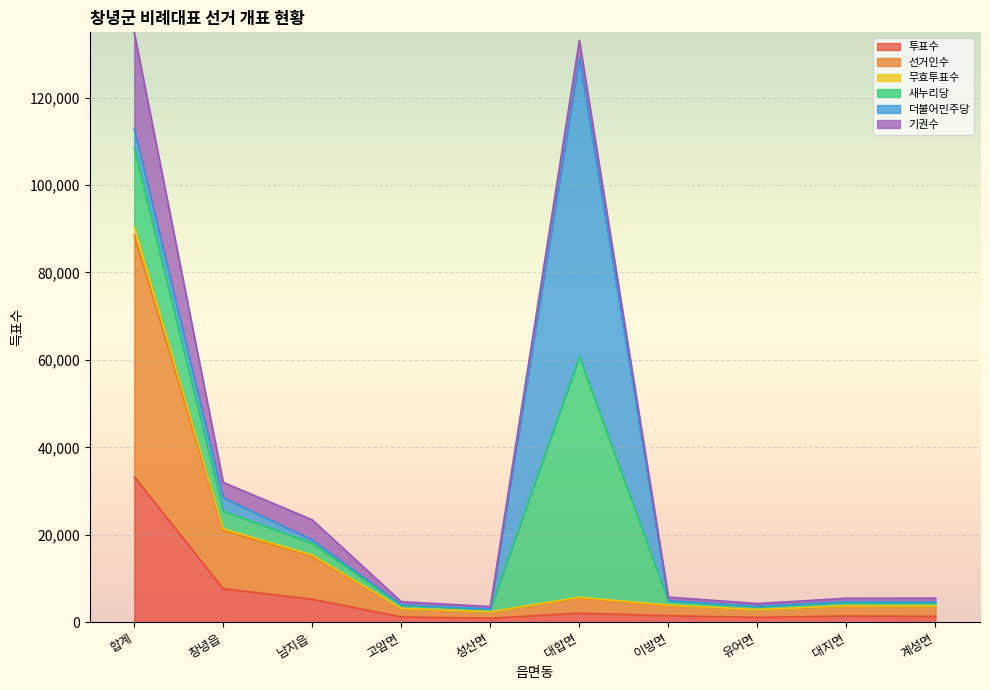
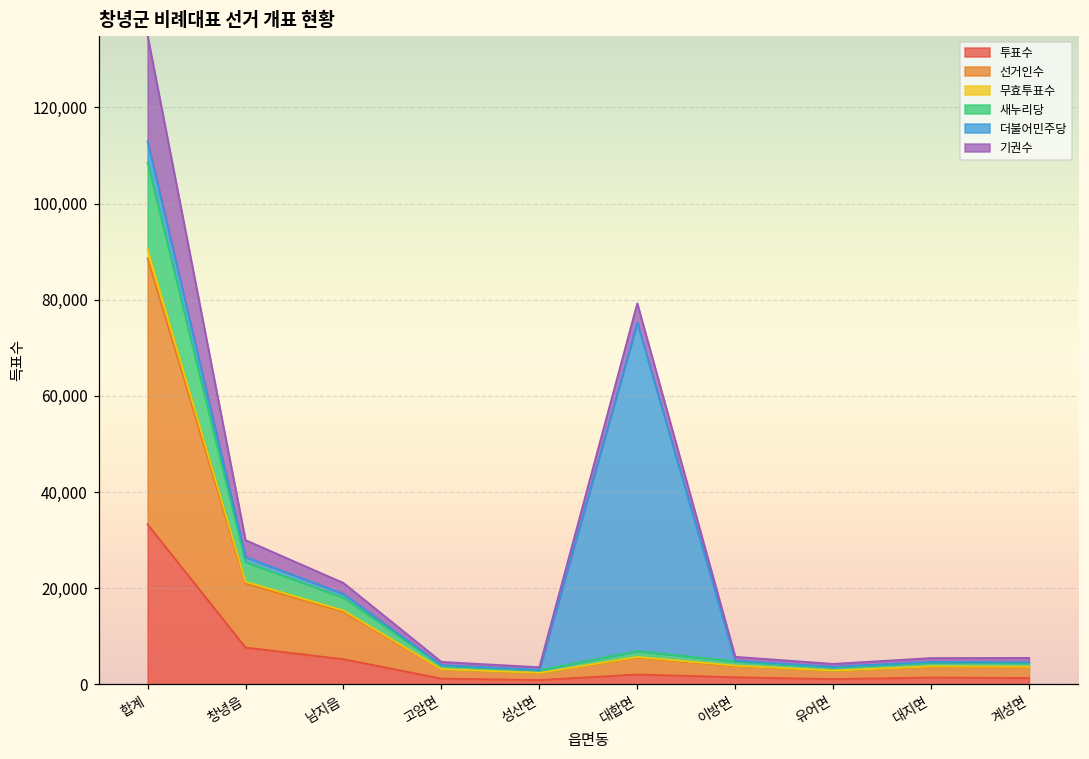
더불어민주당, 창녕읍: 3,000 -> 1,000
기권수, 남지읍: 5,000 -> 2,000
새누리당, 대합면: 55,000 -> 1,000
